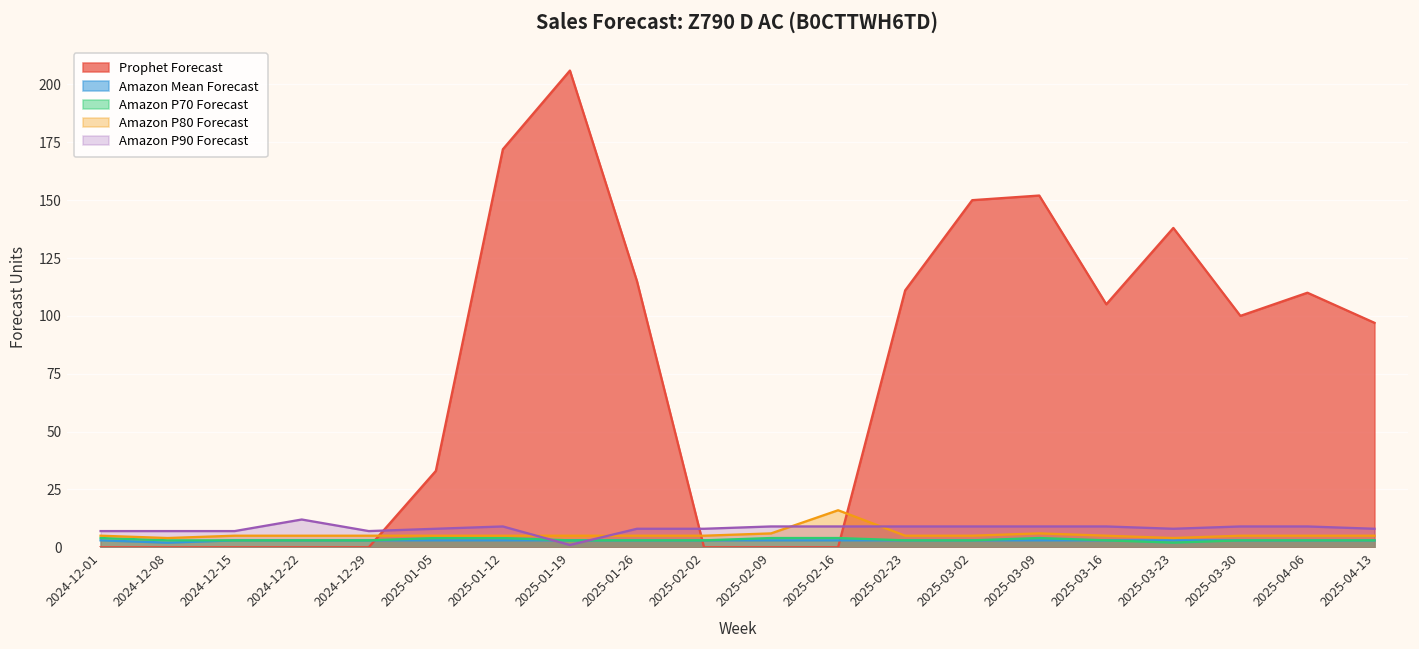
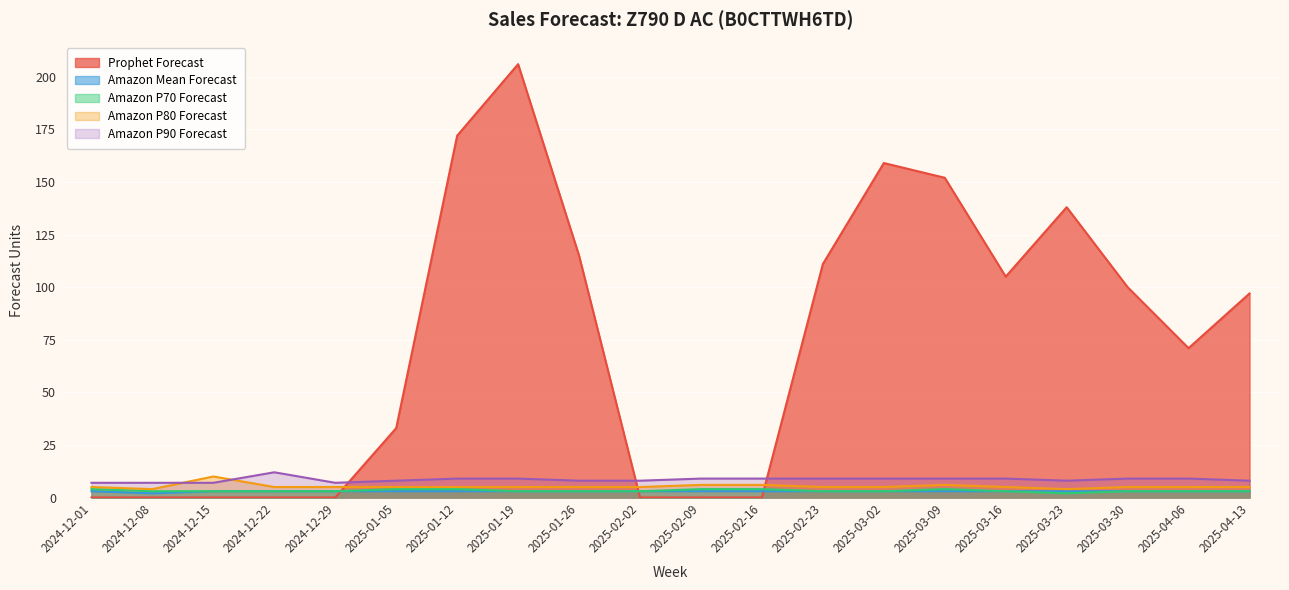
Amazon P80 Forecast, 2024-12-15: 5 -> 10
Amazon P90 Forecast, 2025-01-19: 1 -> 9
Amazon P80 Forecast, 2025-02-16: 16 -> 6
Prophet Forecast, 2025-03-02: 150 -> 159
Prophet Forecast, 2025-04-06: 110 -> 71
